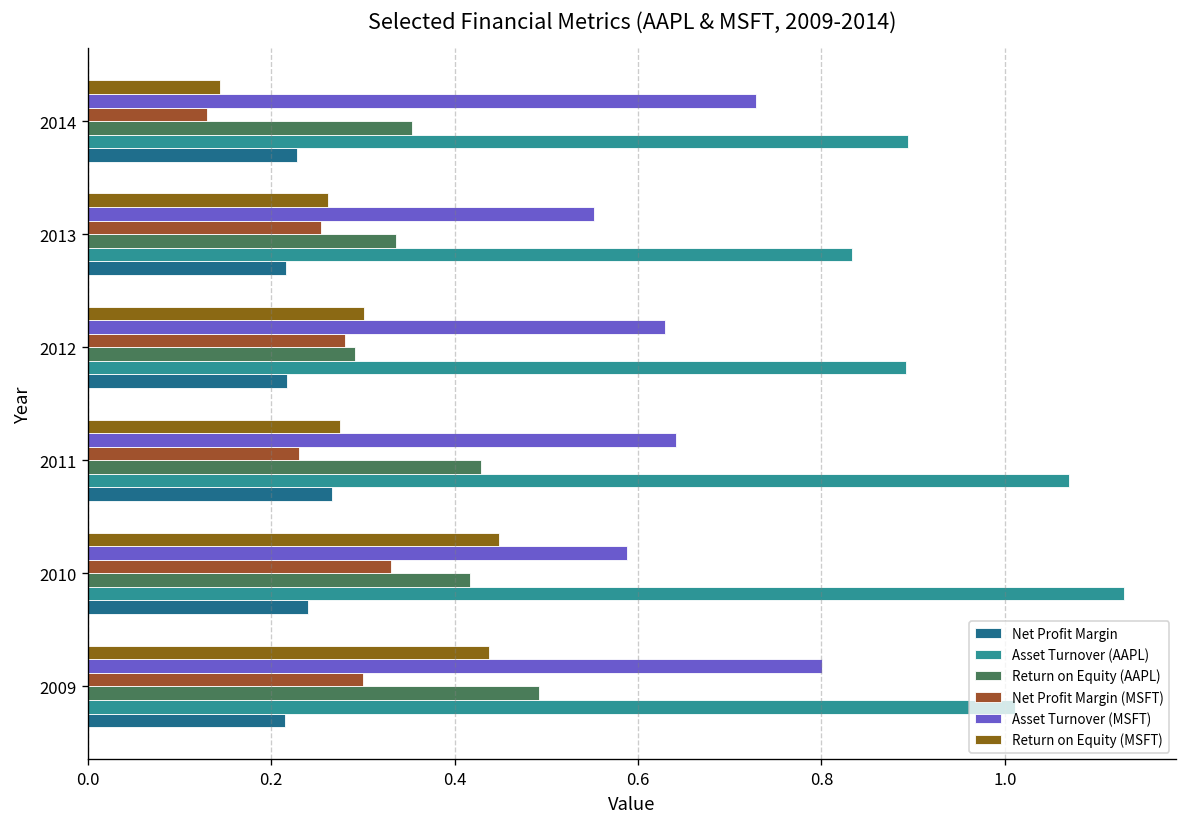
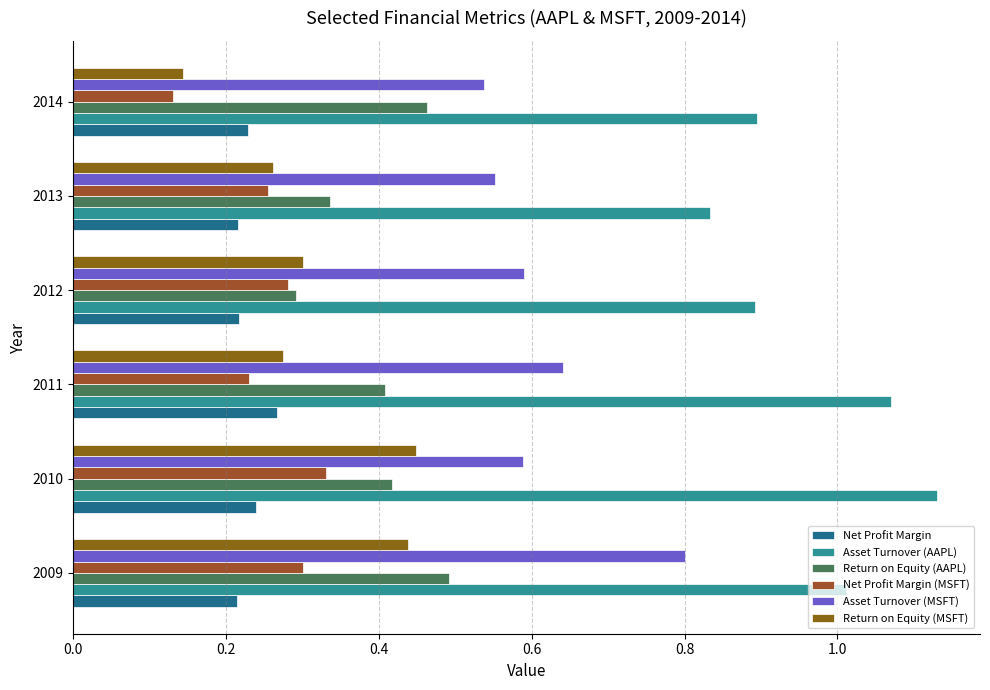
Asset Turnover (MSFT), 2014: 0.73 -> 0.54
Return on Equity (AAPL), 2014: 0.35 -> 0.46
Asset Turnover (MSFT), 2012: 0.63 -> 0.59
Return on Equity (AAPL), 2011: 0.43 -> 0.41
